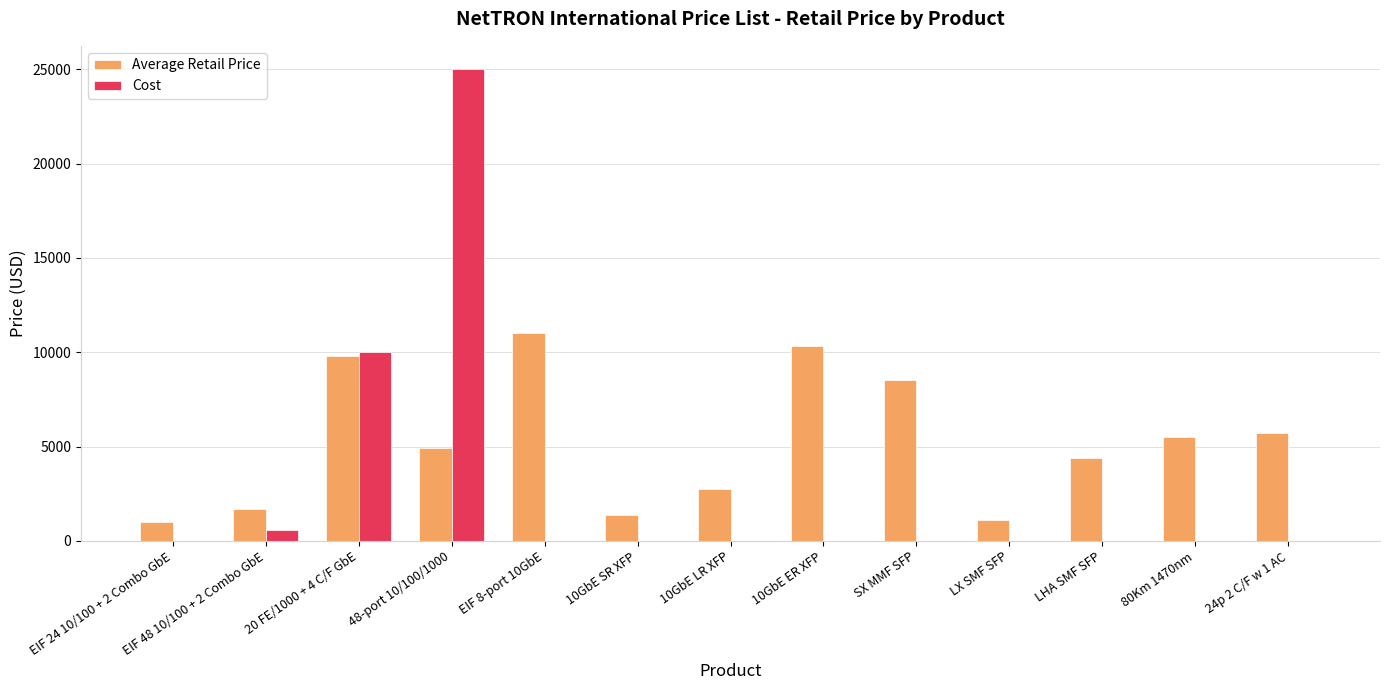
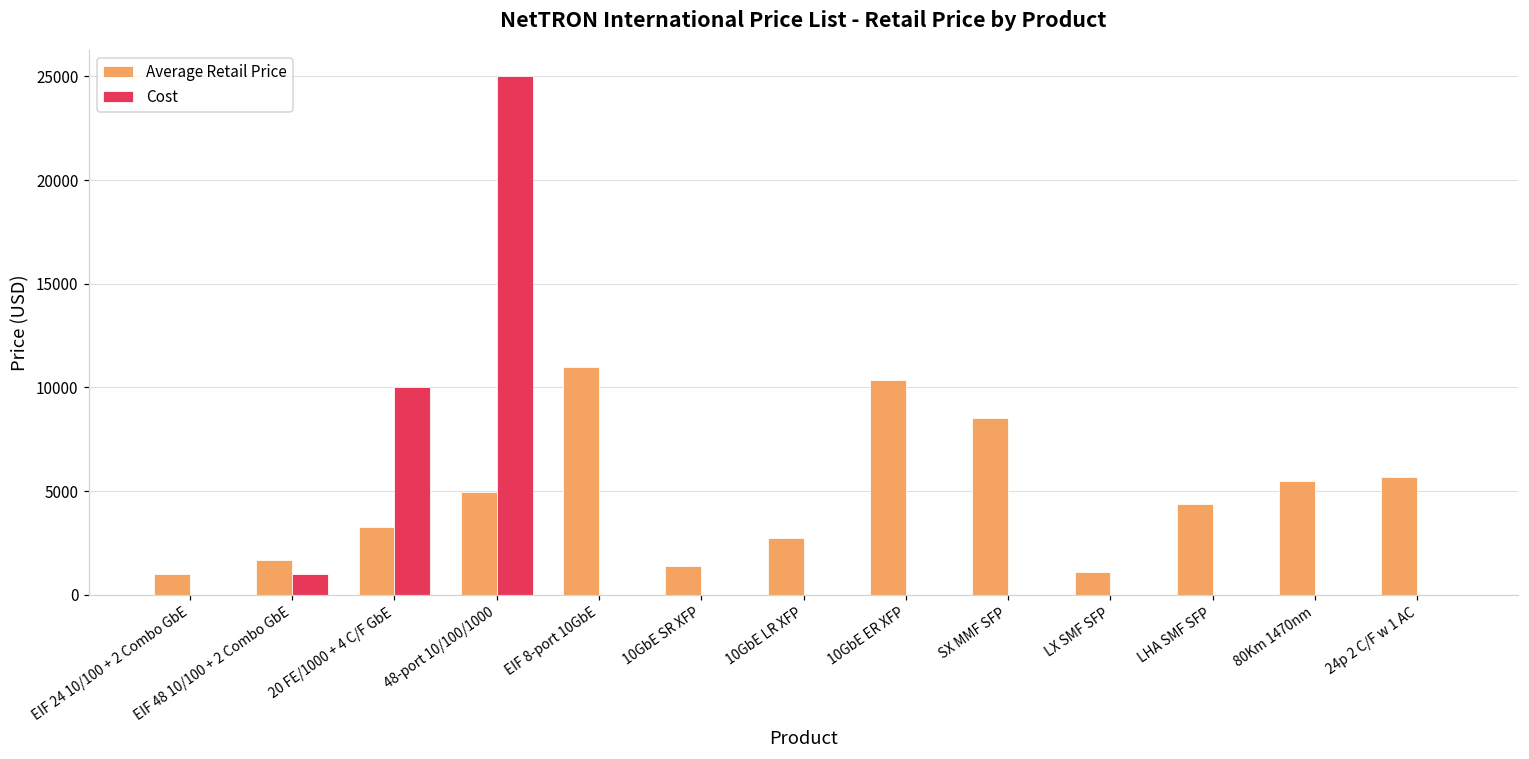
Cost, EIF 48 10/100 + 2 Combo GbE: 600 -> 1000
Average Retail Price, 20 FE/1000 + 4 C/F GbE: 9800 -> 3300
